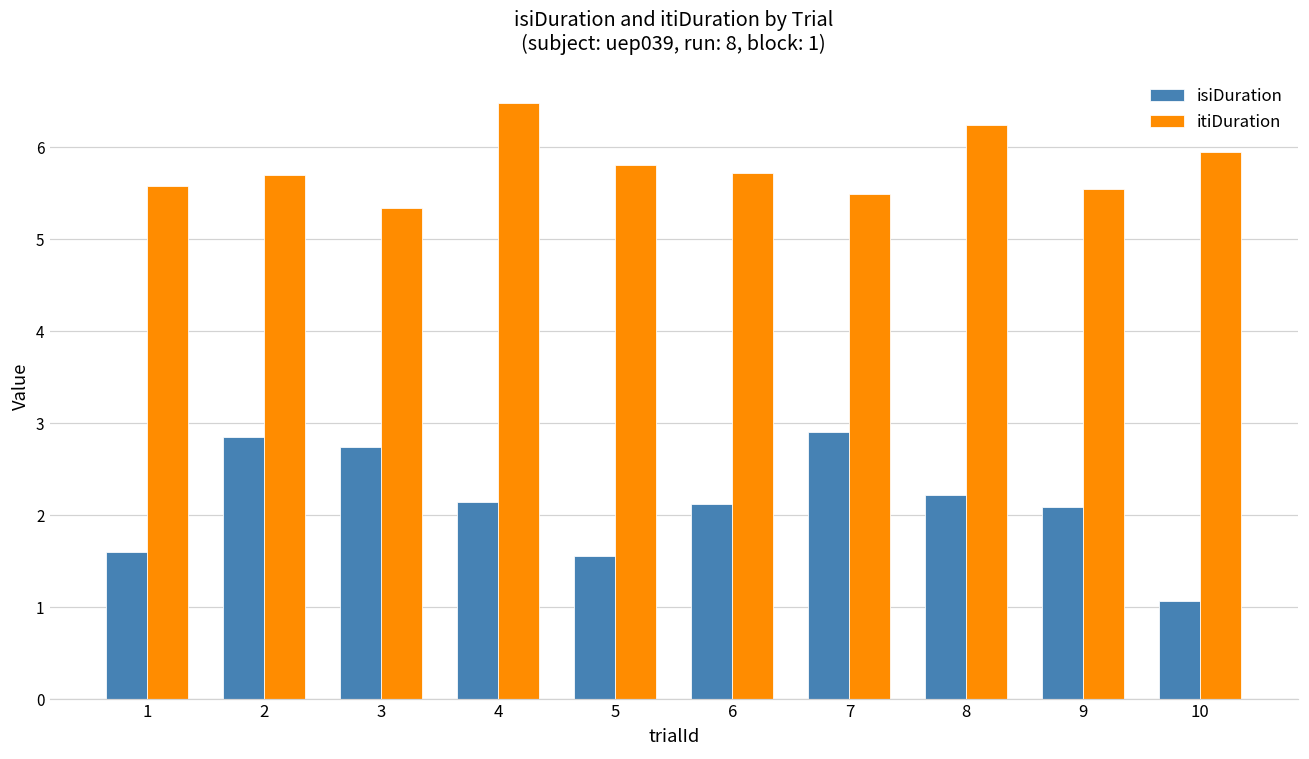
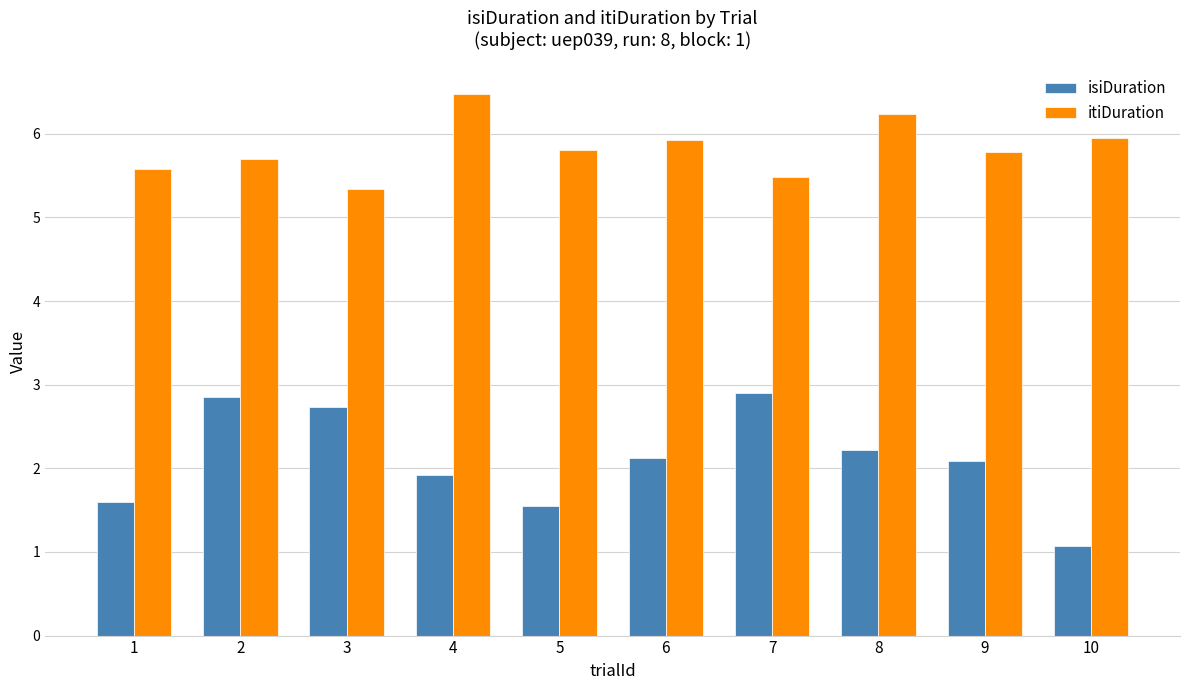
isiDuration, 4: 2.1 -> 1.9
itiDuration, 6: 5.7 -> 5.9
itiDuration, 9: 5.5 -> 5.8
